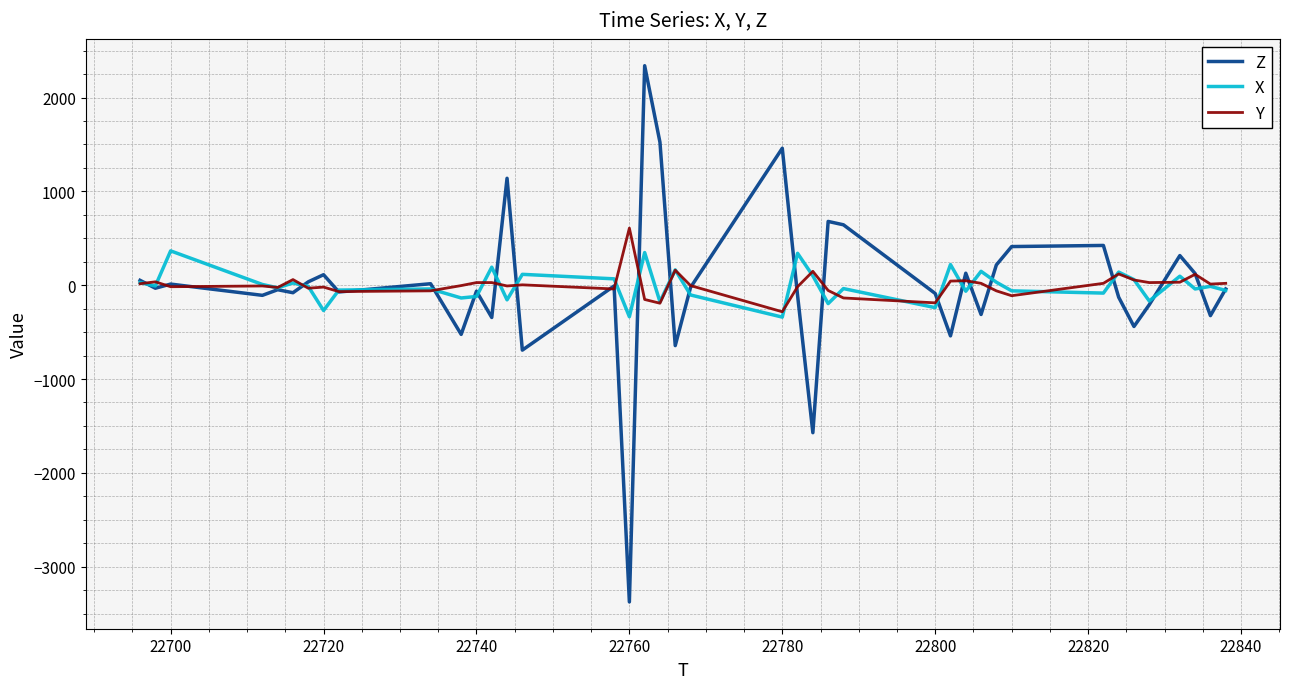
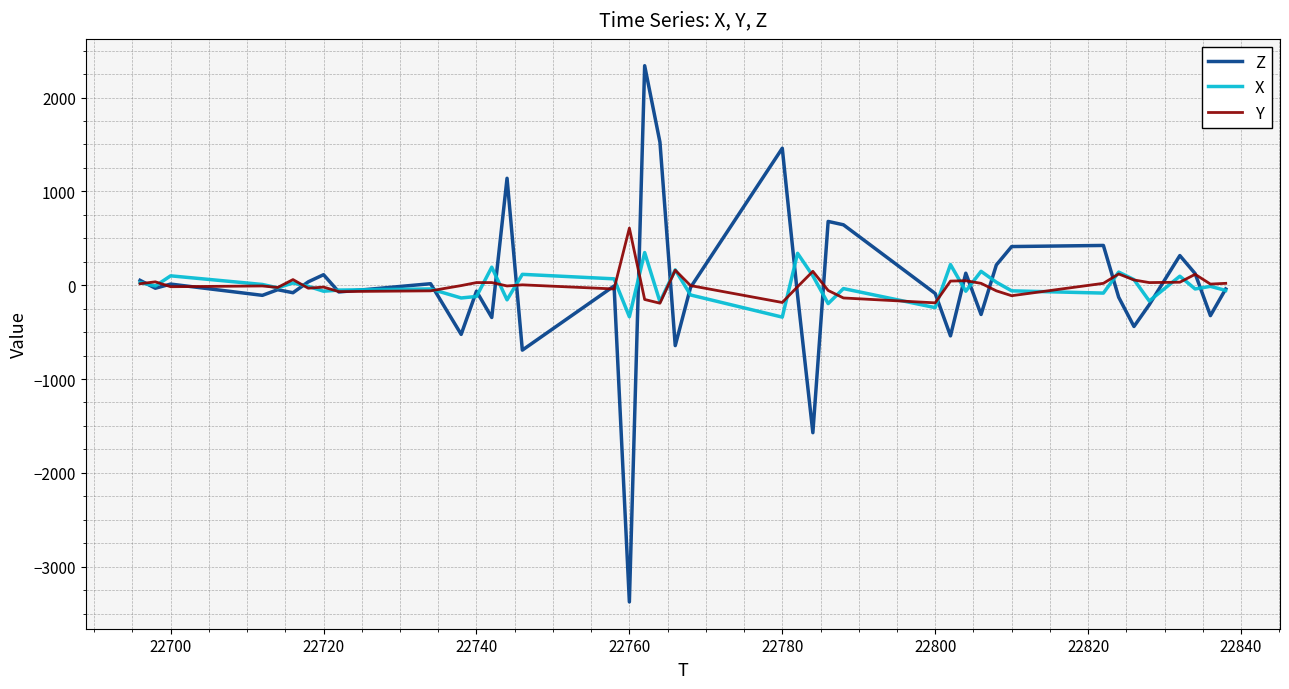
X, 22700: 400 -> 100
X, 22720: -300 -> -100
Y, 22780: -300 -> -200
